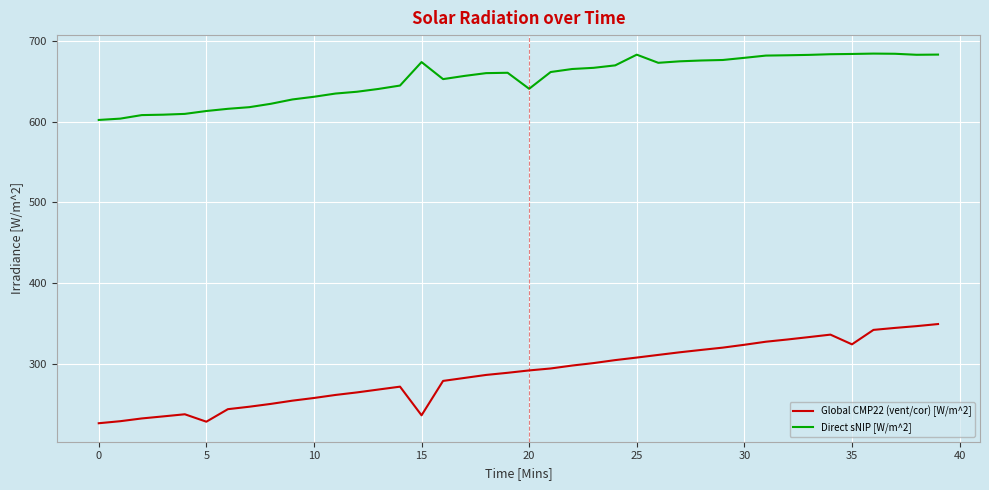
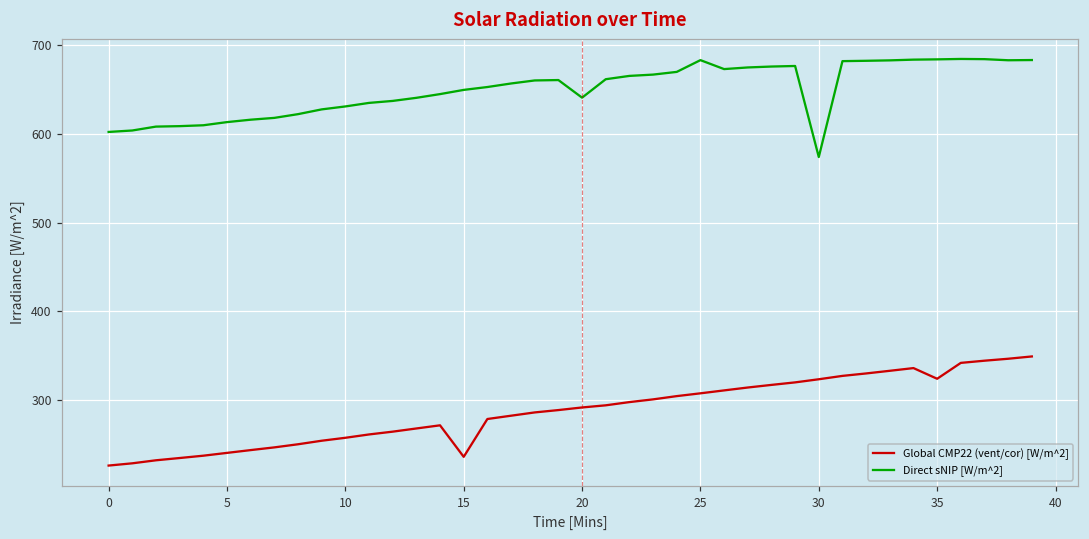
Global CMP22 (vent/cor) [W/m^2], 5: 230 -> 240
Direct sNIP [W/m^2], 15: 670 -> 650
Direct sNIP [W/m^2], 30: 680 -> 570
